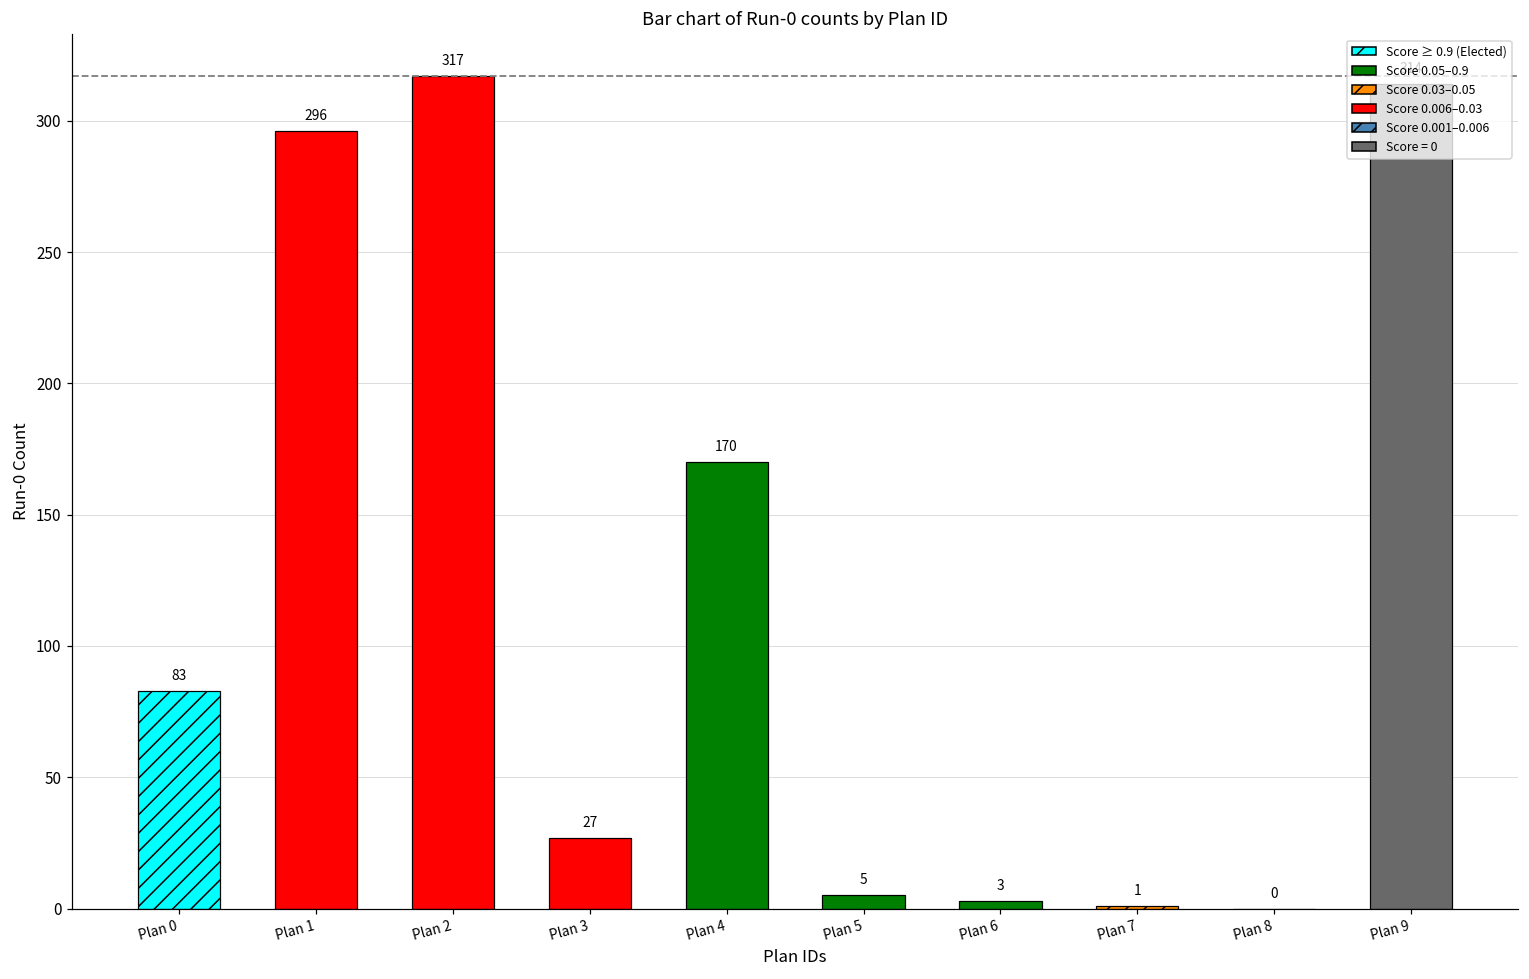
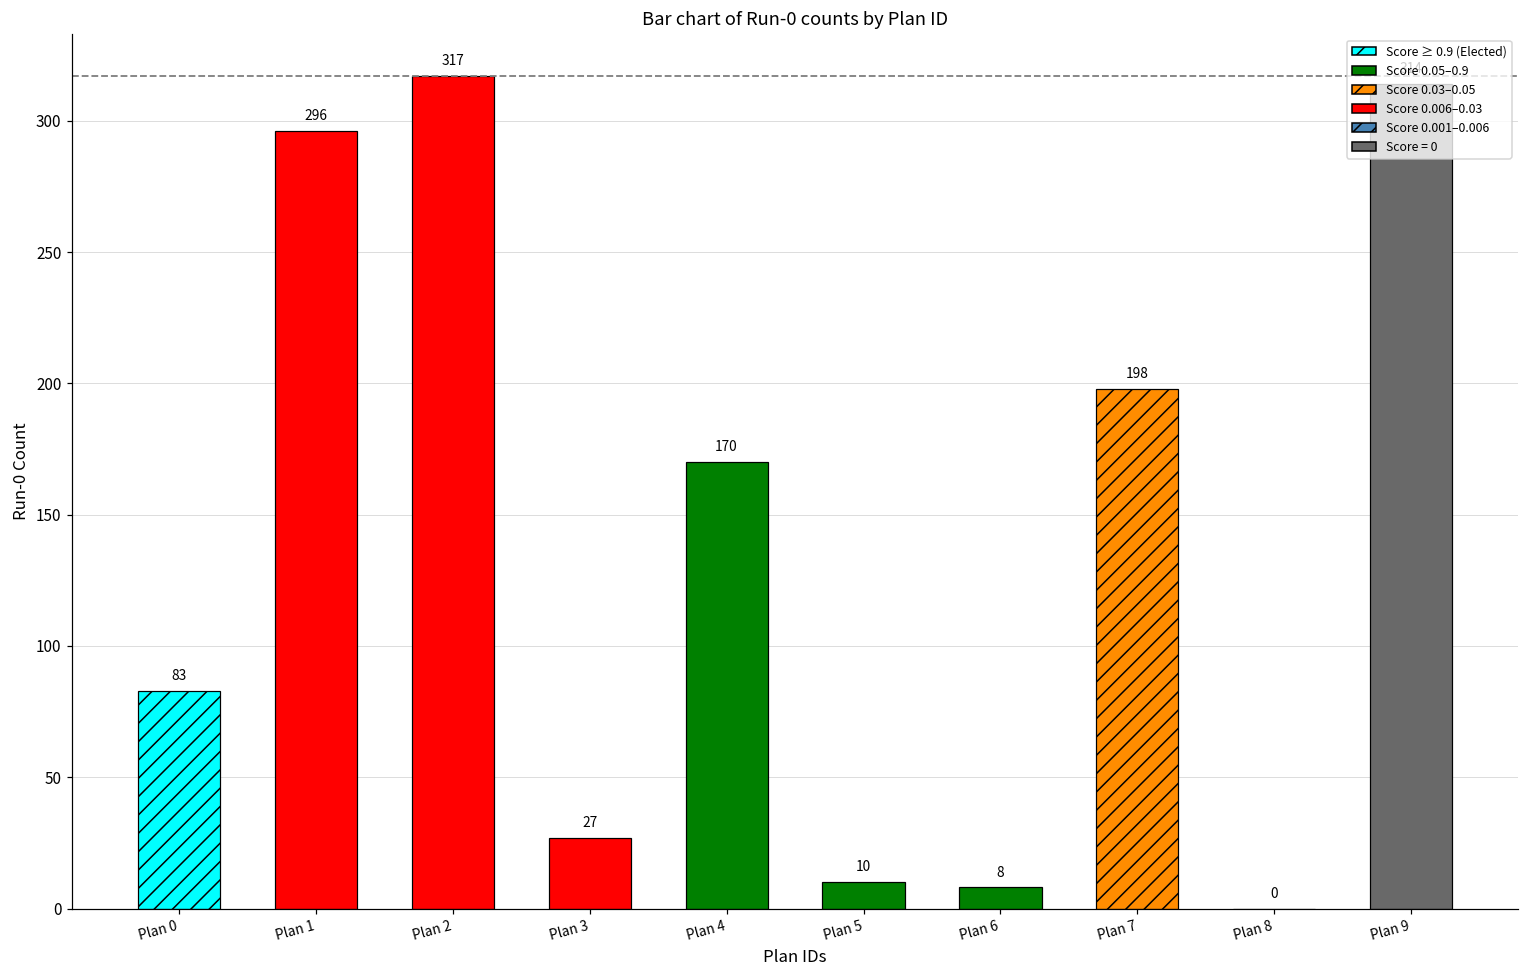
Plan 5: 5 -> 10
Plan 6: 3 -> 8
Plan 7: 1 -> 198
